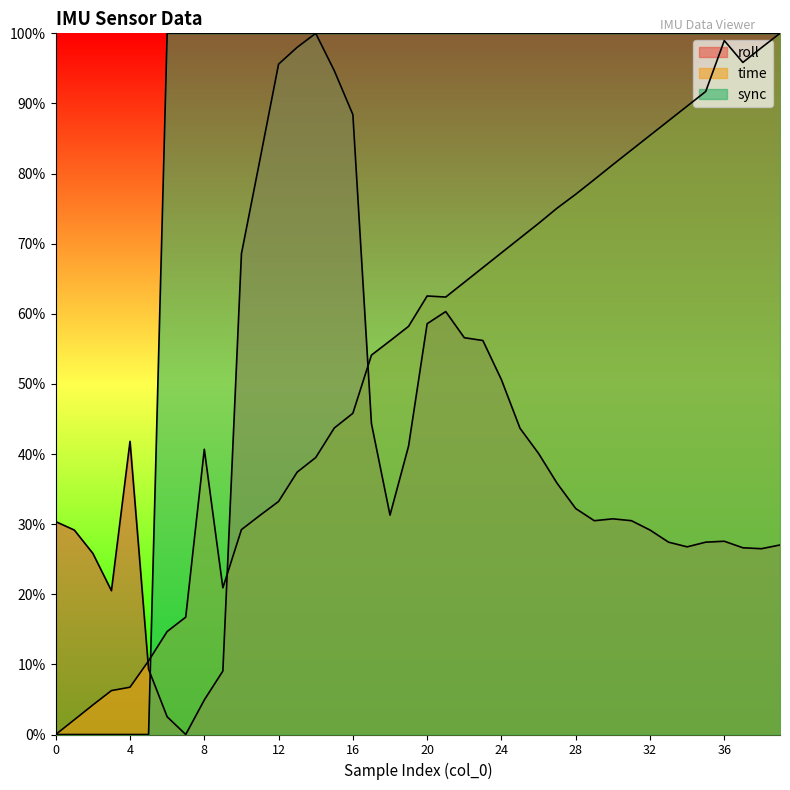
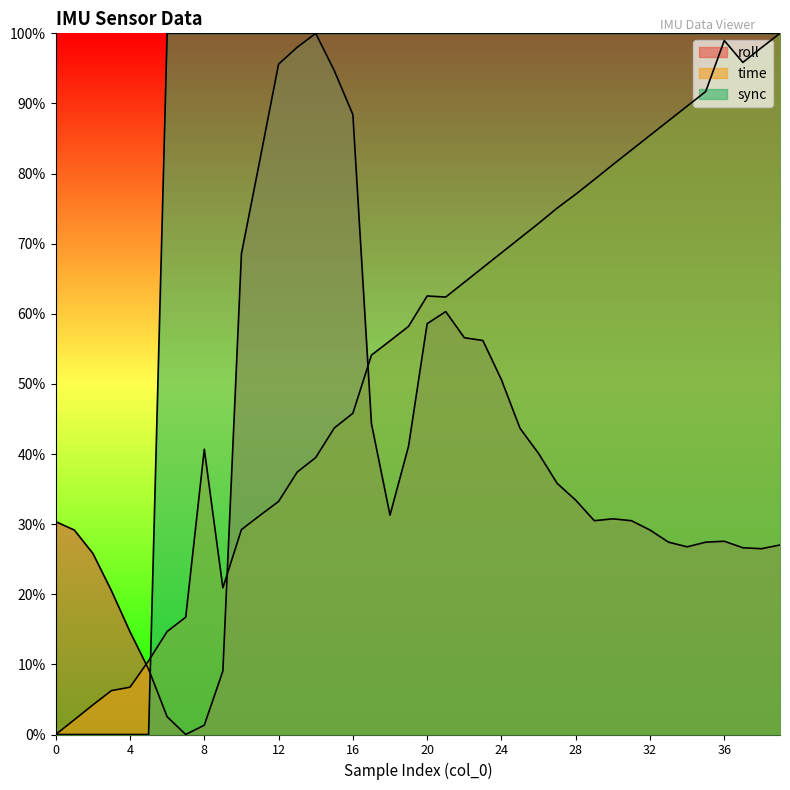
roll, 4: 42% -> 15%
roll, 8: 5% -> 1%
roll, 28: 32% -> 33%
